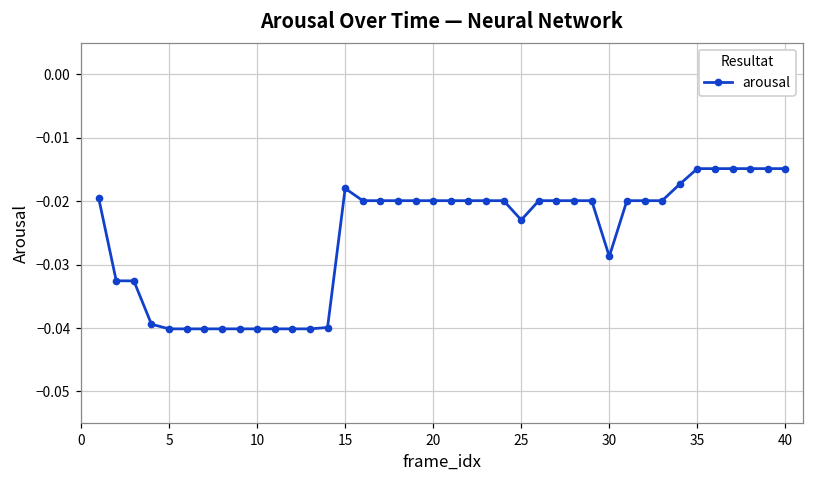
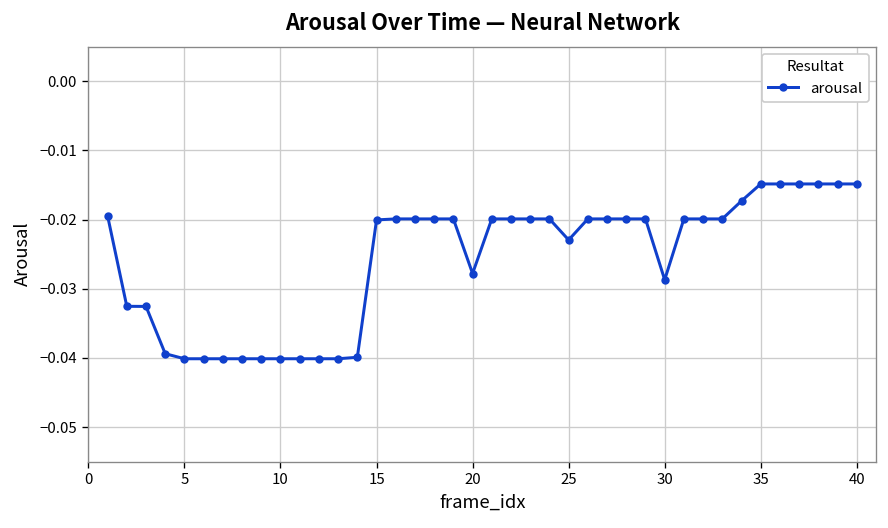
15: -0.018 -> -0.020
20: -0.020 -> -0.028
